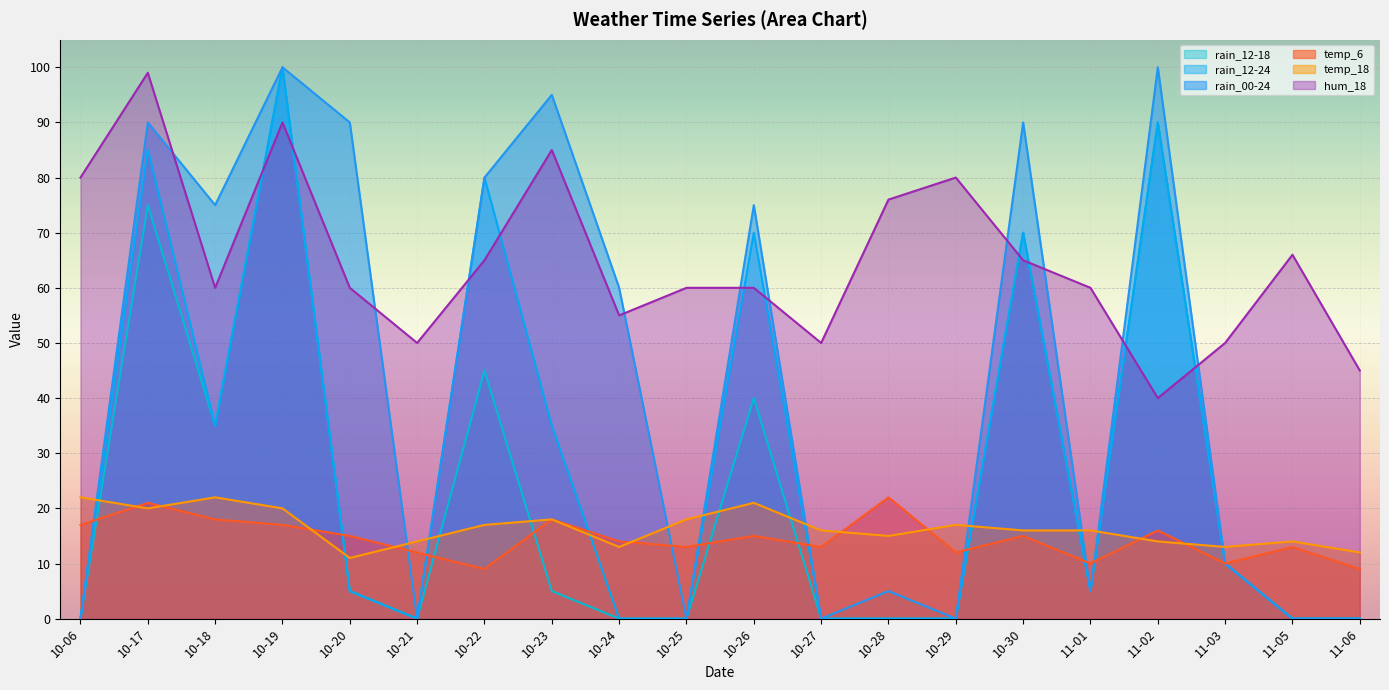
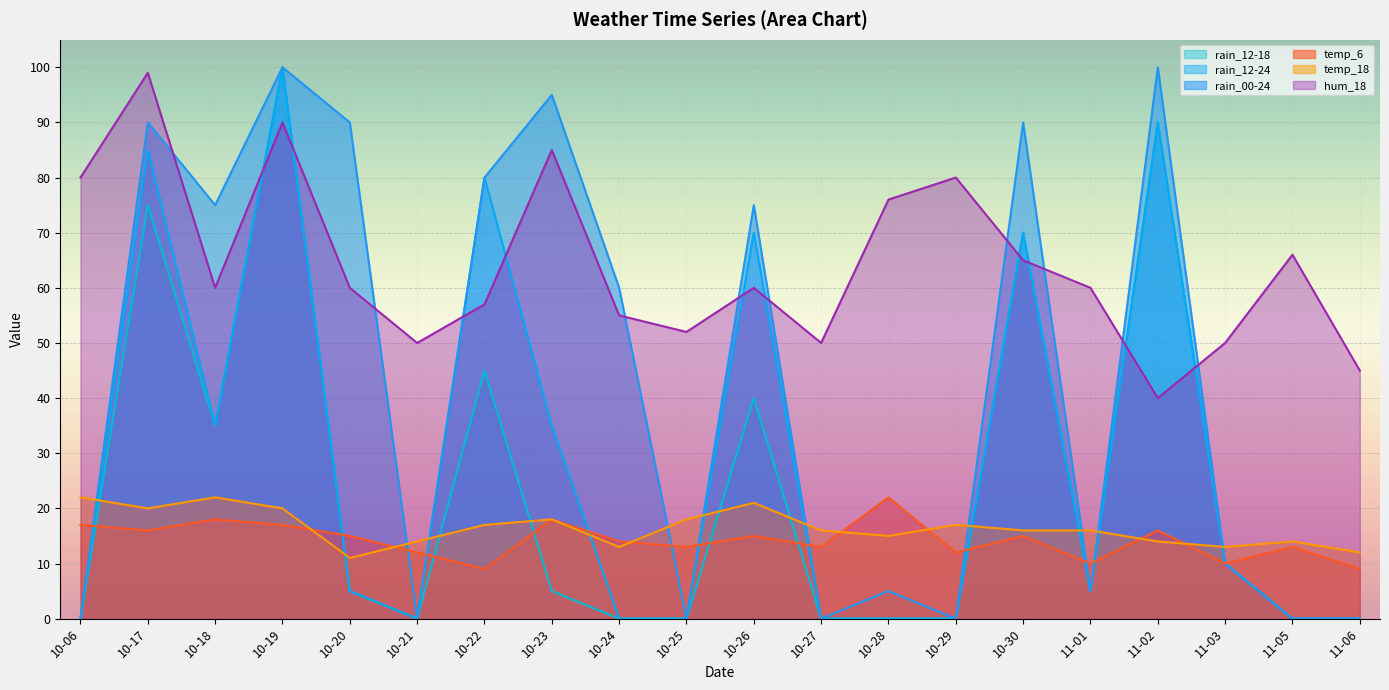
temp_6, 10-17: 21 -> 16
hum_18, 10-22: 65 -> 57
hum_18, 10-25: 60 -> 52
